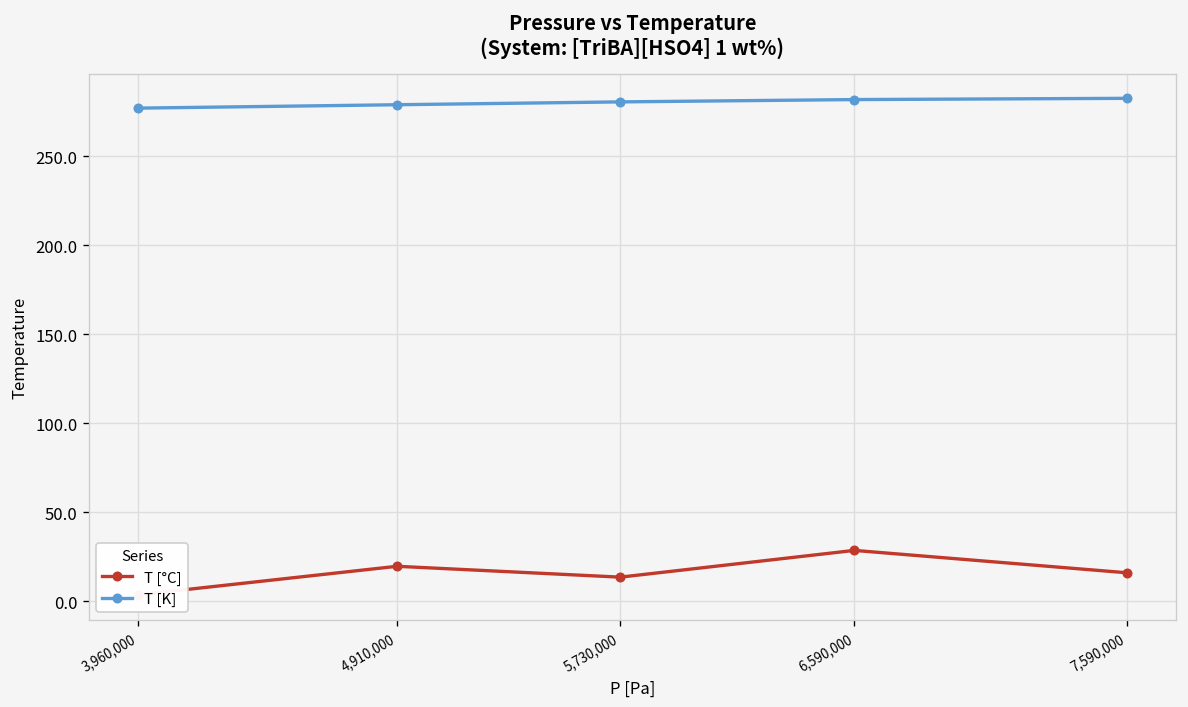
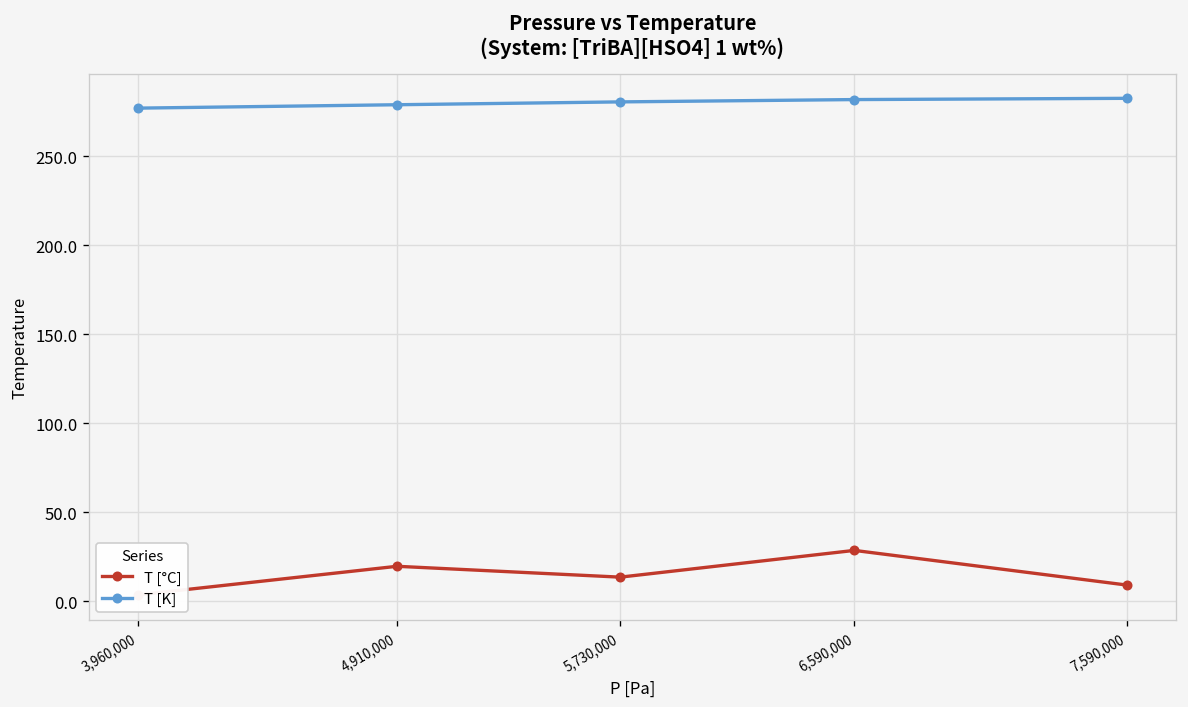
T [°C], 7,590,000: 16 -> 9
